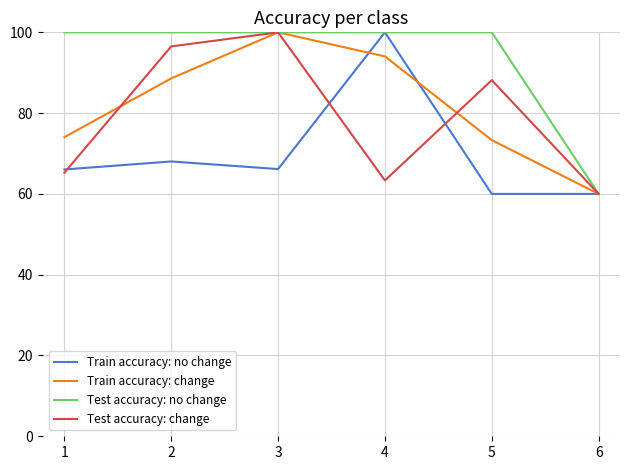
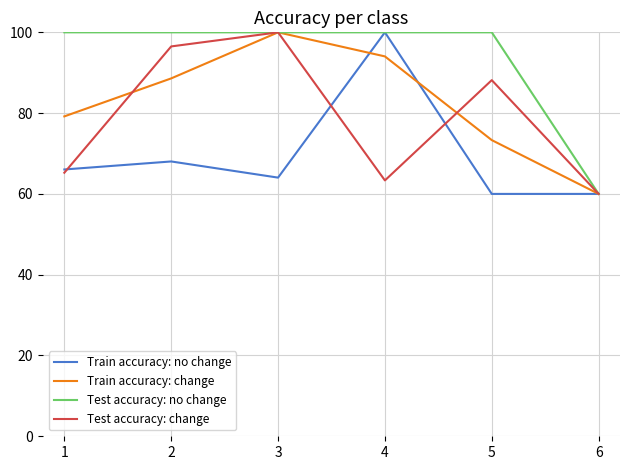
Train accuracy: change, 1: 74 -> 79
Train accuracy: no change, 3: 66 -> 64
